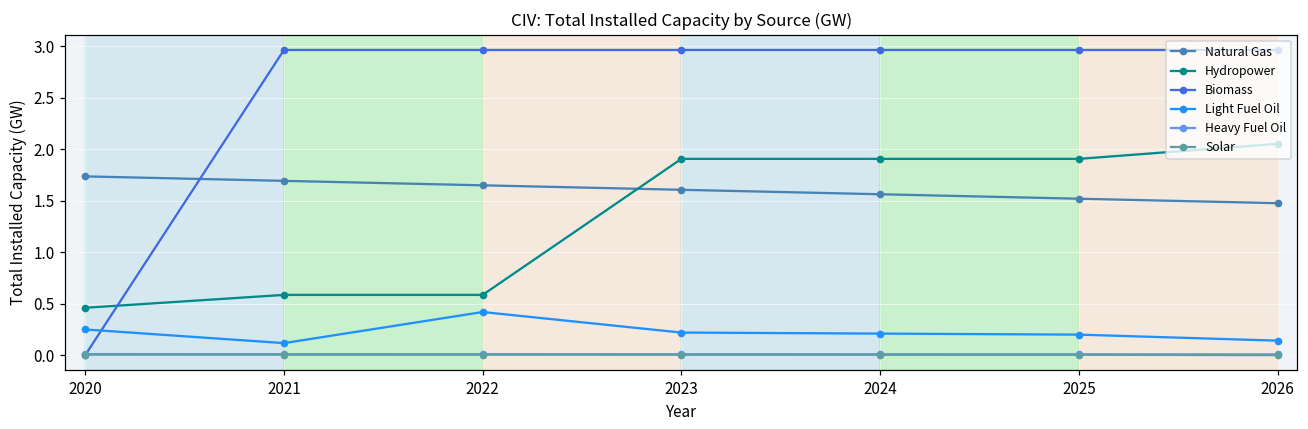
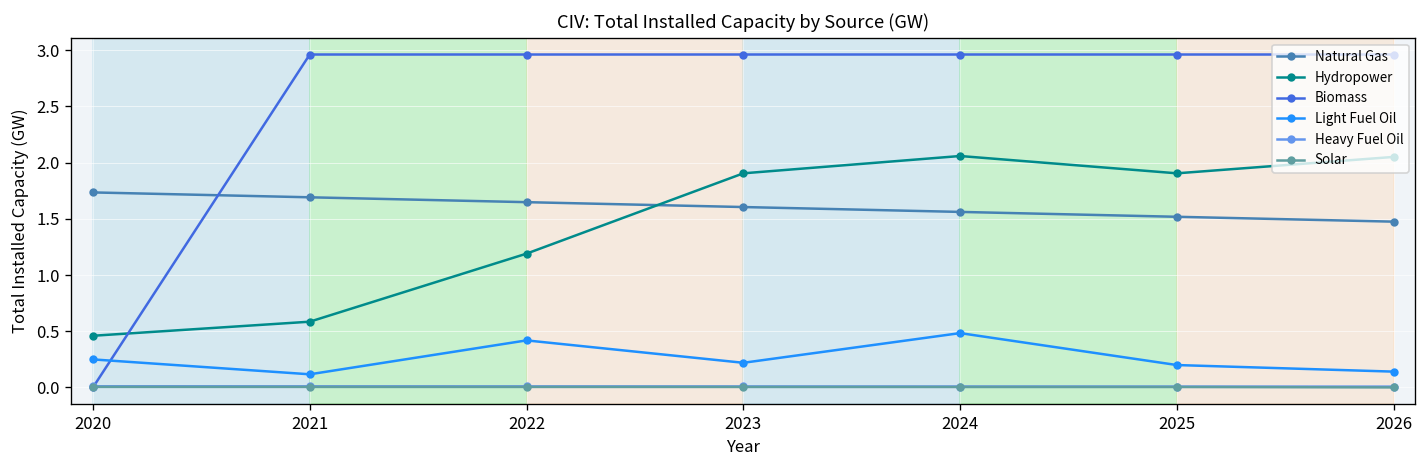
Hydropower, 2022: 0.6 -> 1.2
Hydropower, 2024: 1.9 -> 2.1
Light Fuel Oil, 2024: 0.2 -> 0.5
